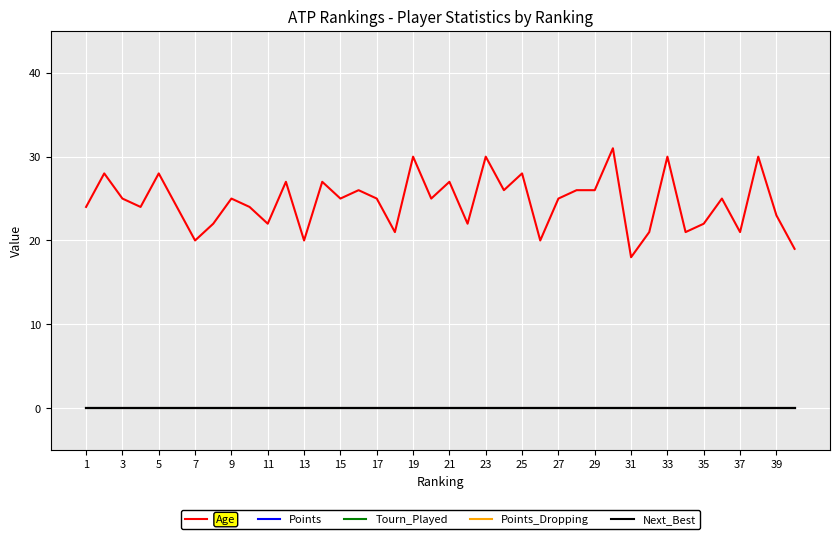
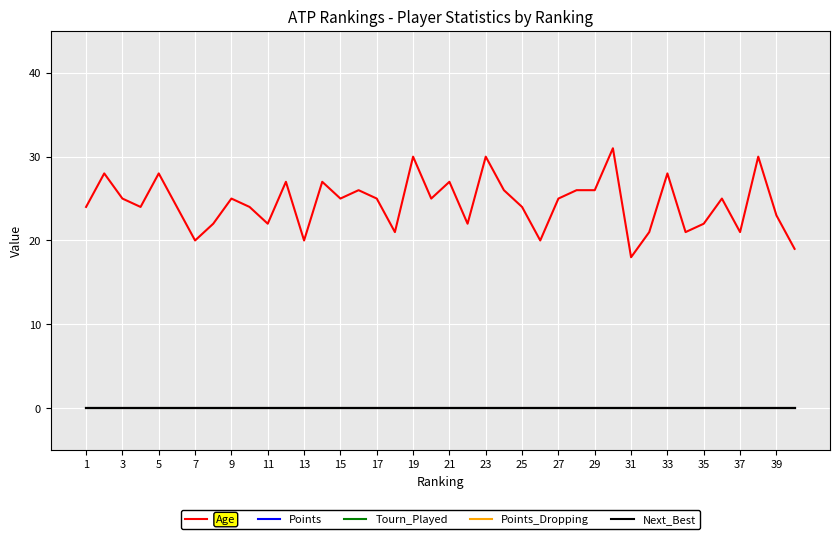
Age, 25: 28 -> 24
Age, 33: 30 -> 28
